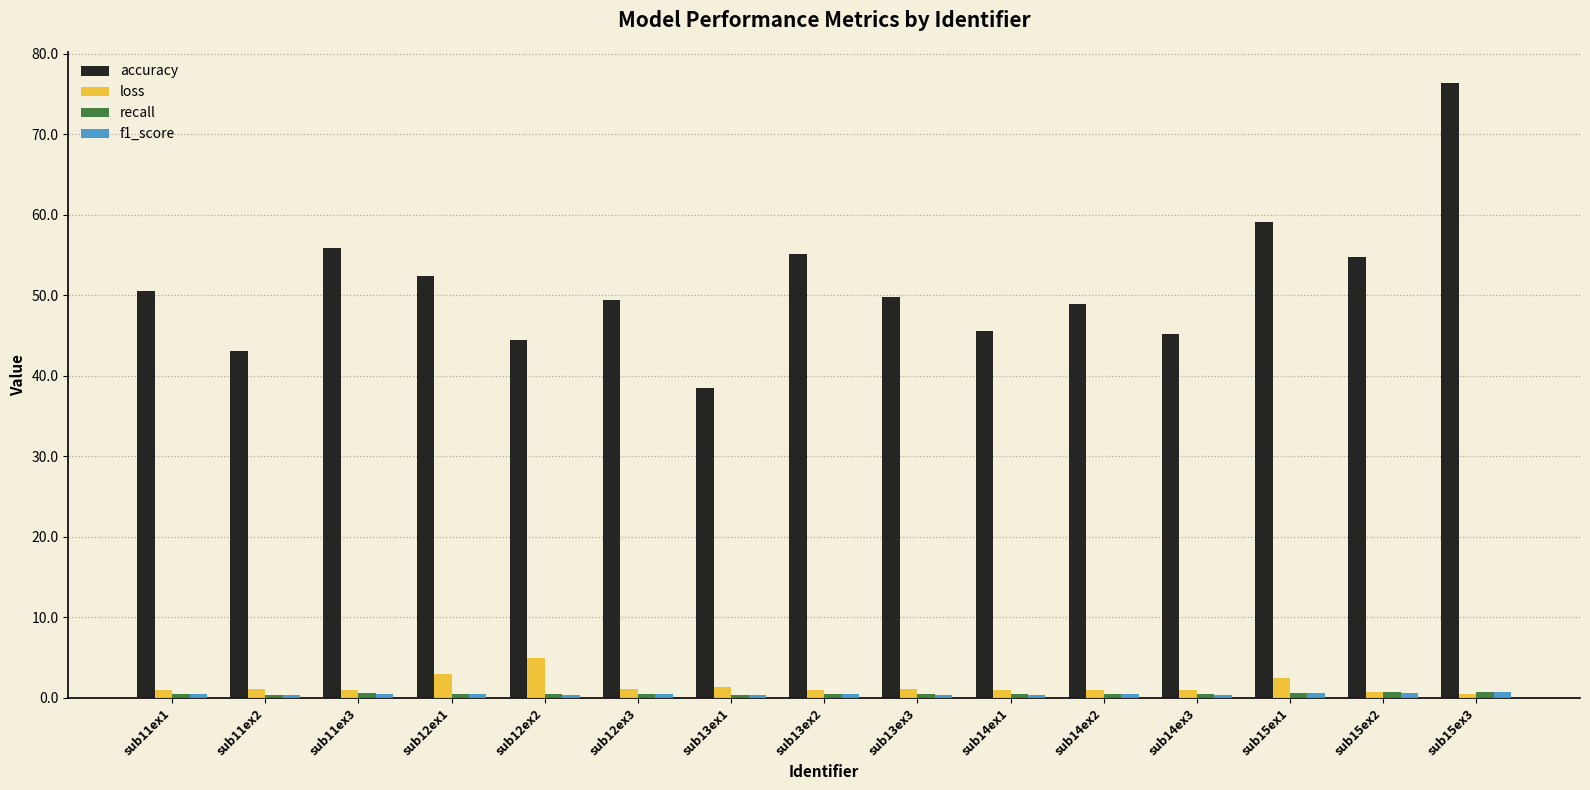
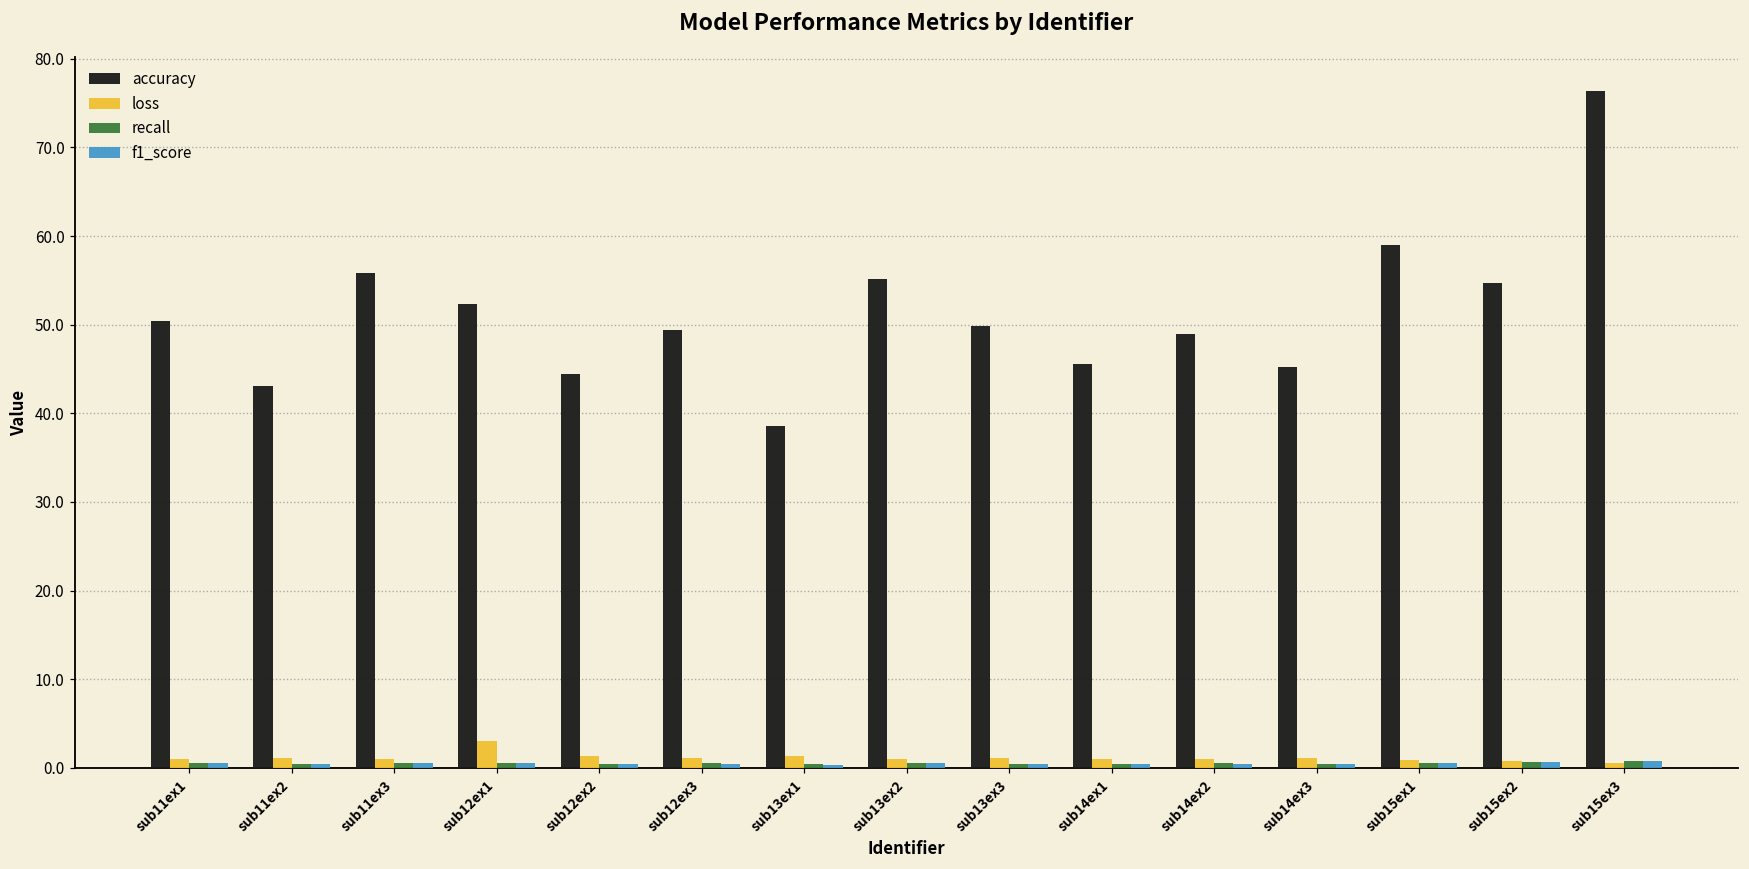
loss, sub12ex2: 5 -> 1
loss, sub15ex1: 2 -> 1
